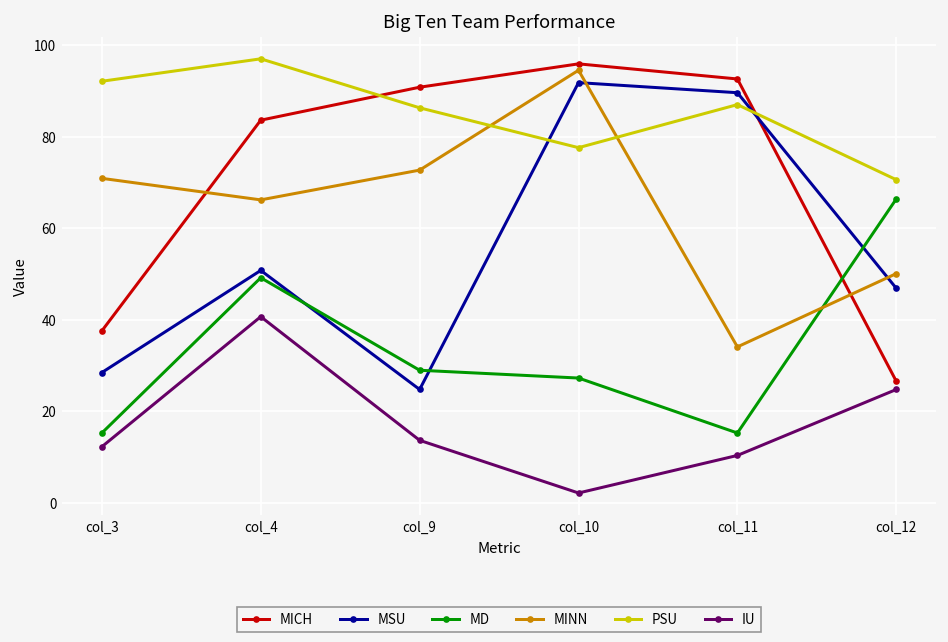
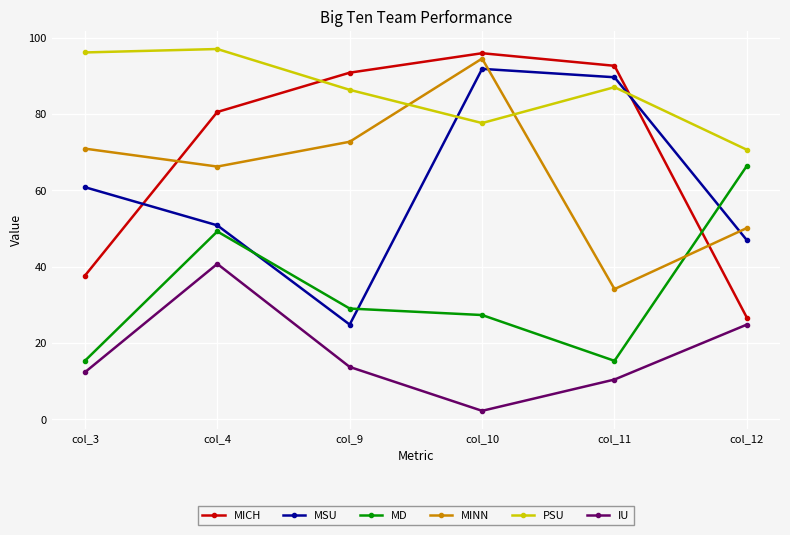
MSU, col_3: 29 -> 61
PSU, col_3: 92 -> 96
MICH, col_4: 84 -> 81
